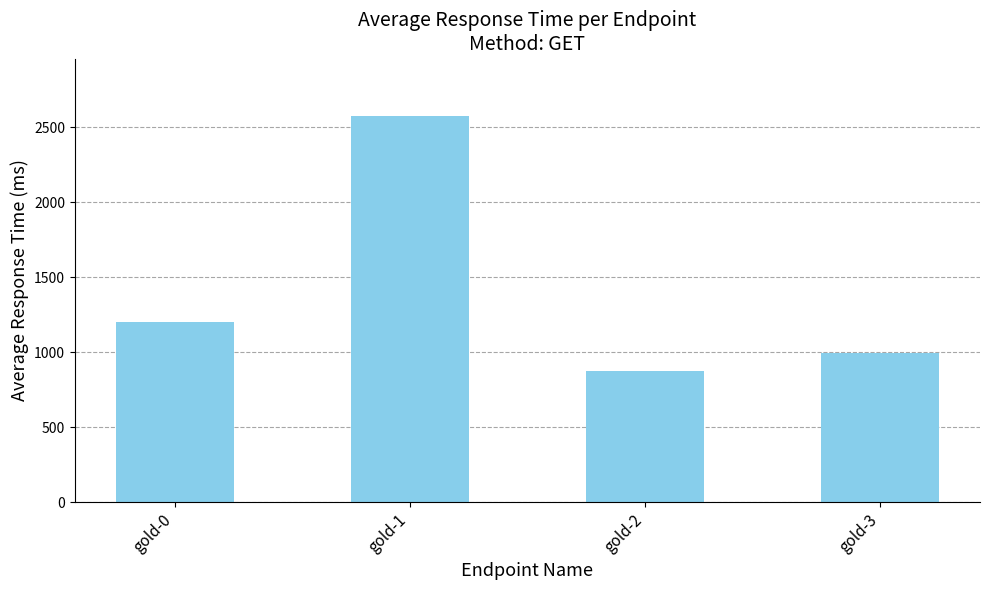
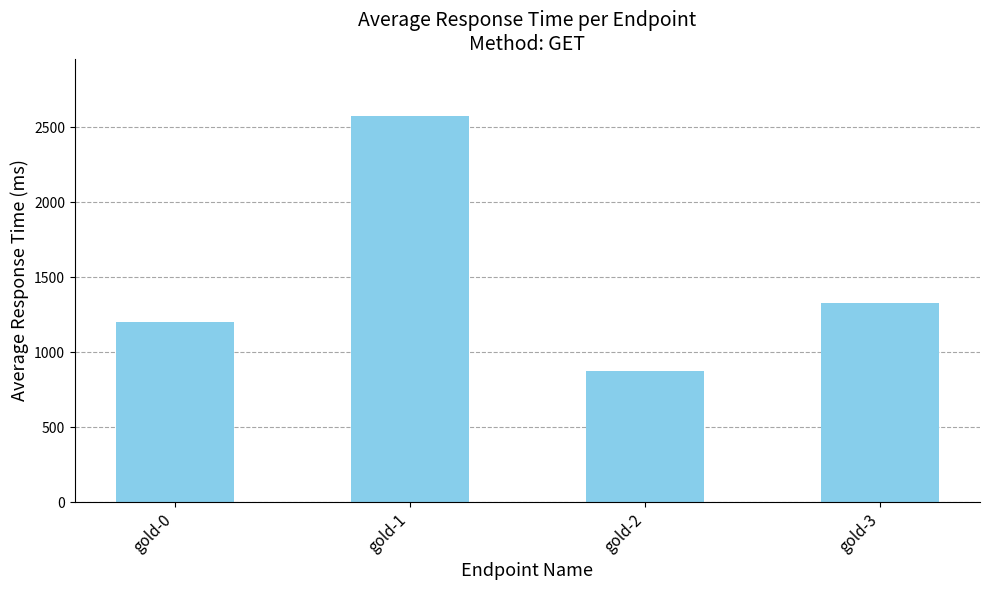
gold-3: 1000 -> 1330
